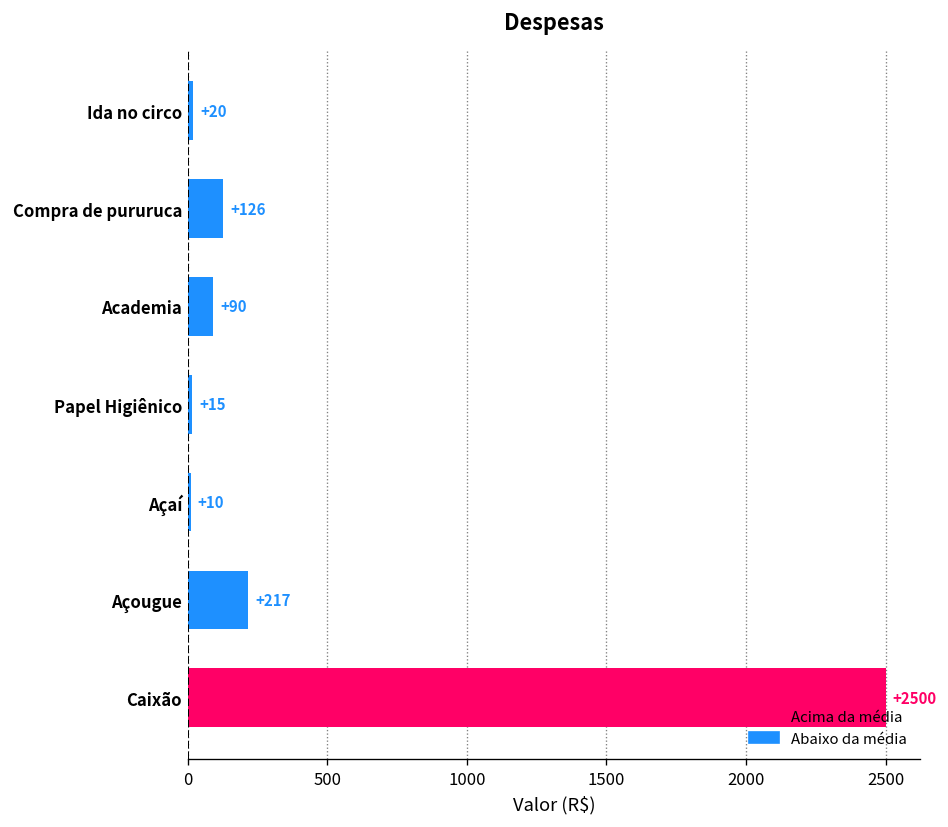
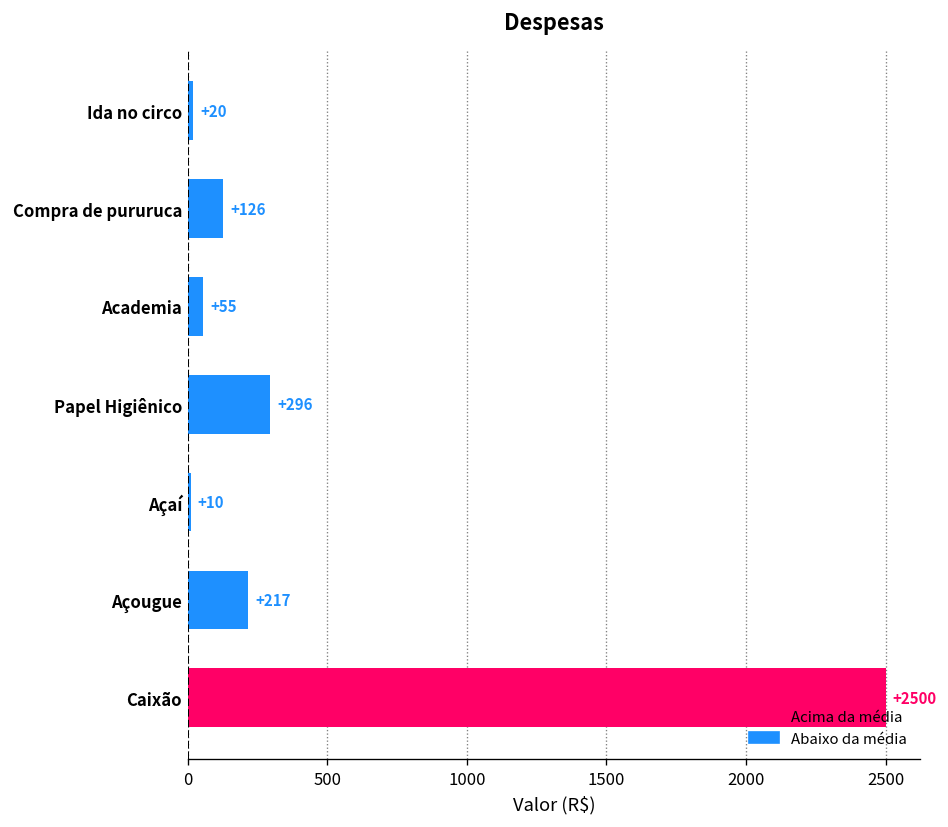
Academia: +90 -> +55
Papel Higiênico: +15 -> +296
